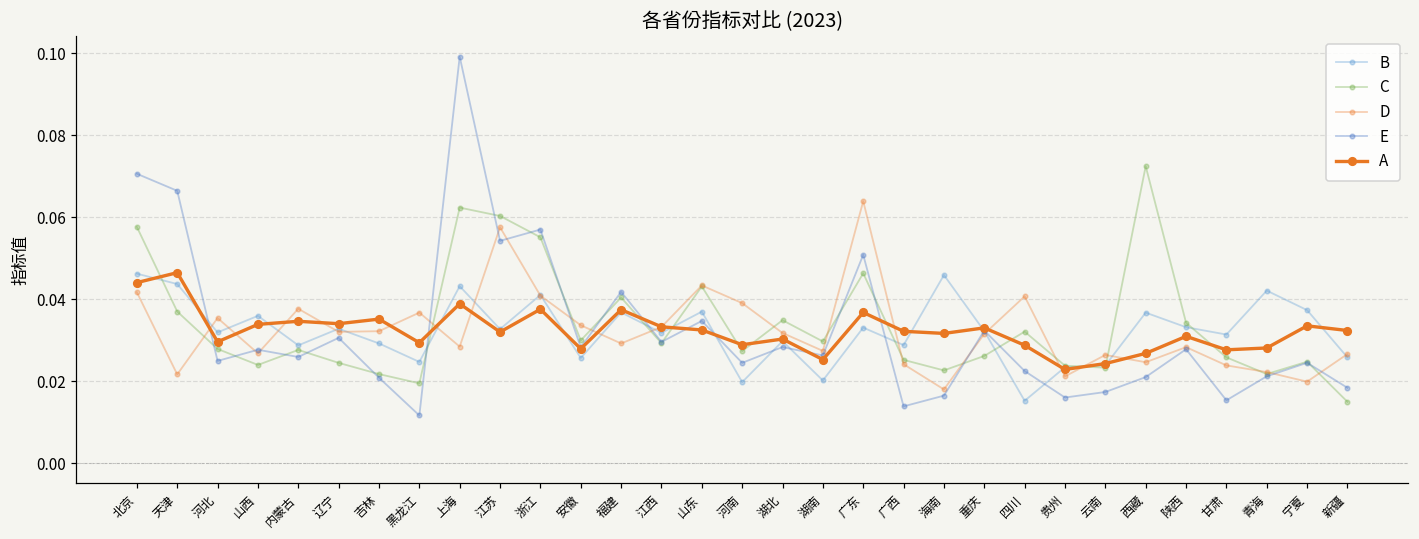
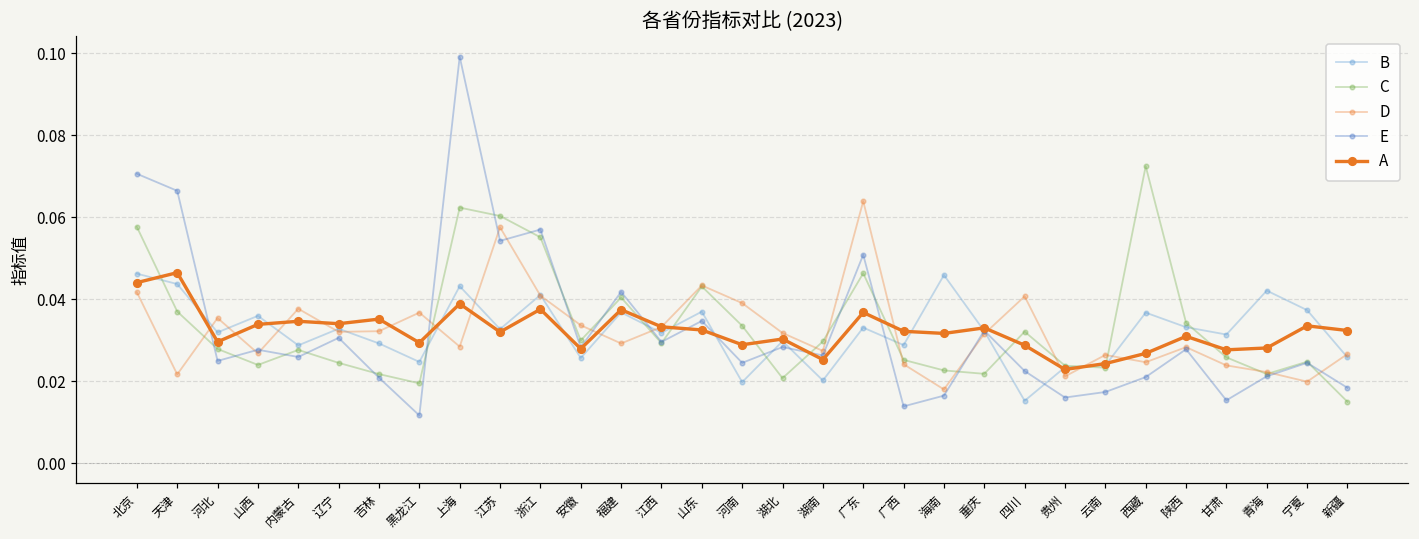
C, 河南: 0.027 -> 0.034
C, 湖北: 0.035 -> 0.021
C, 重庆: 0.026 -> 0.022
